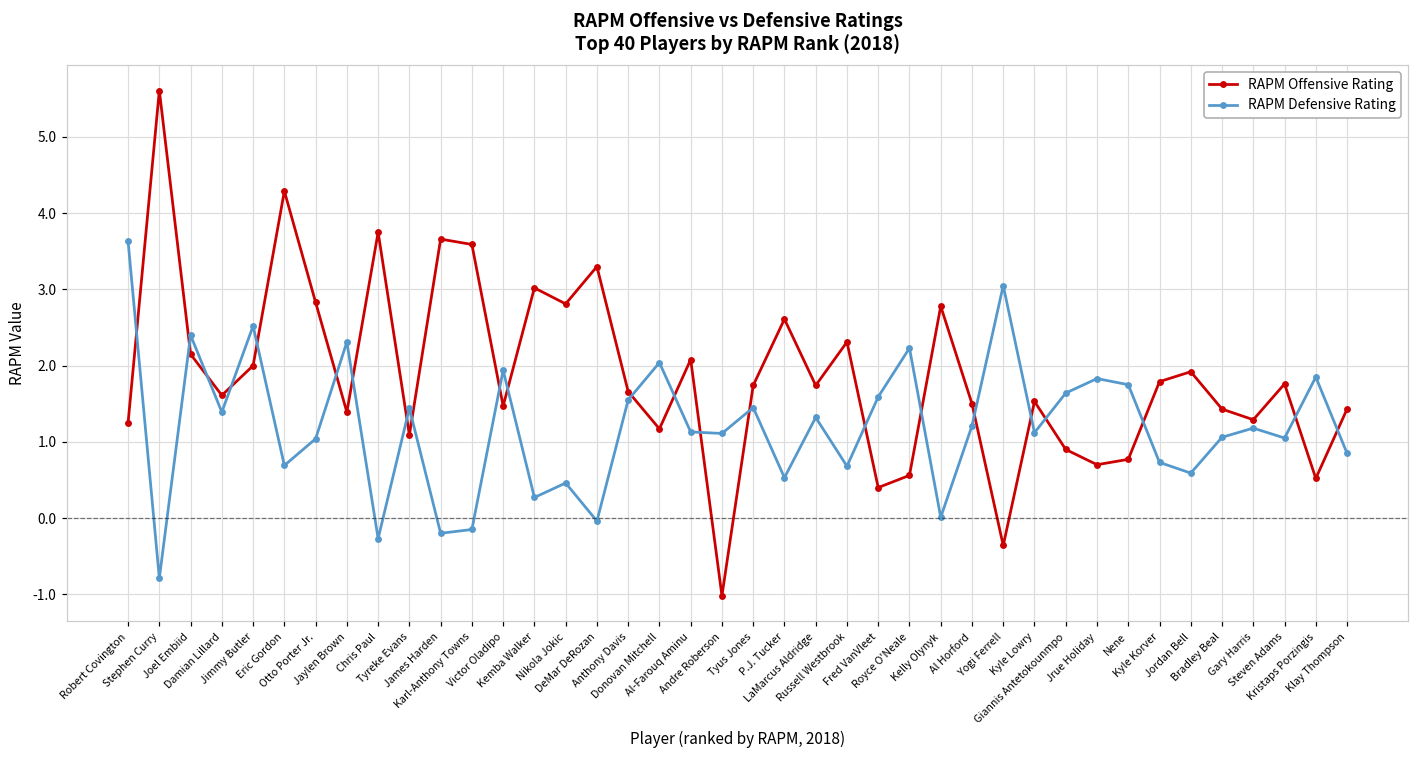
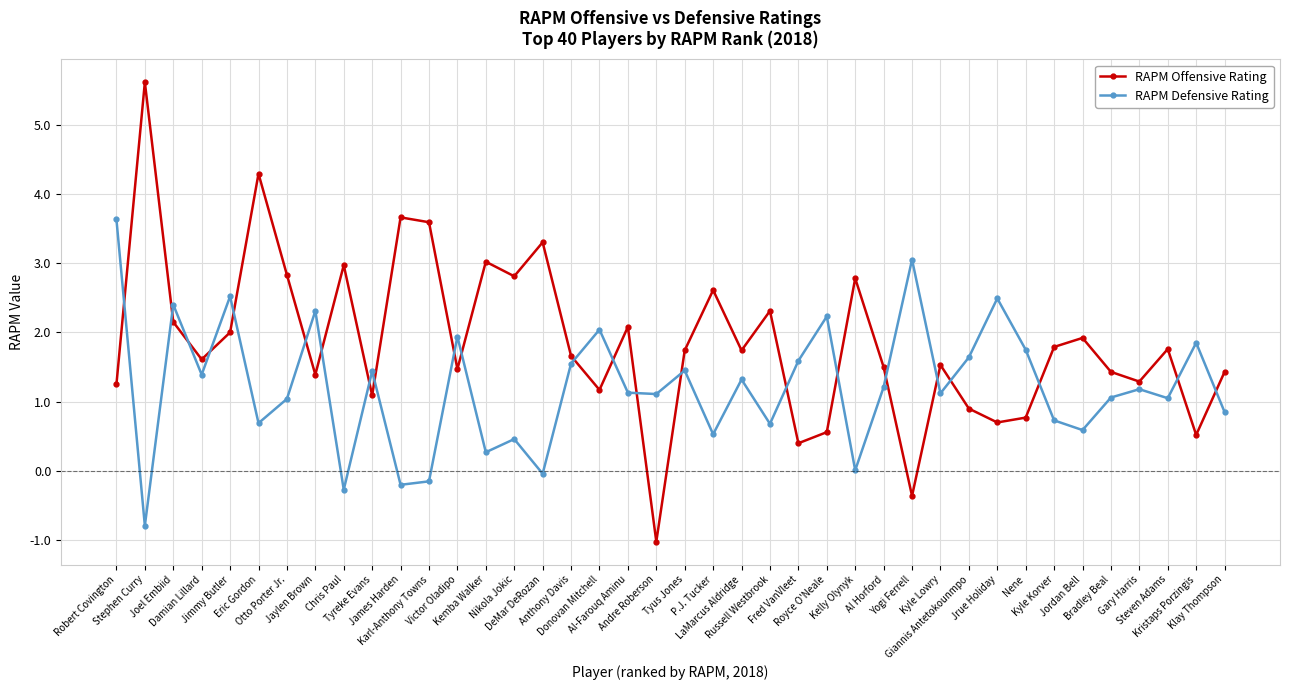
RAPM Offensive Rating, Chris Paul: 3.8 -> 3.0
RAPM Defensive Rating, Jrue Holiday: 1.8 -> 2.5
